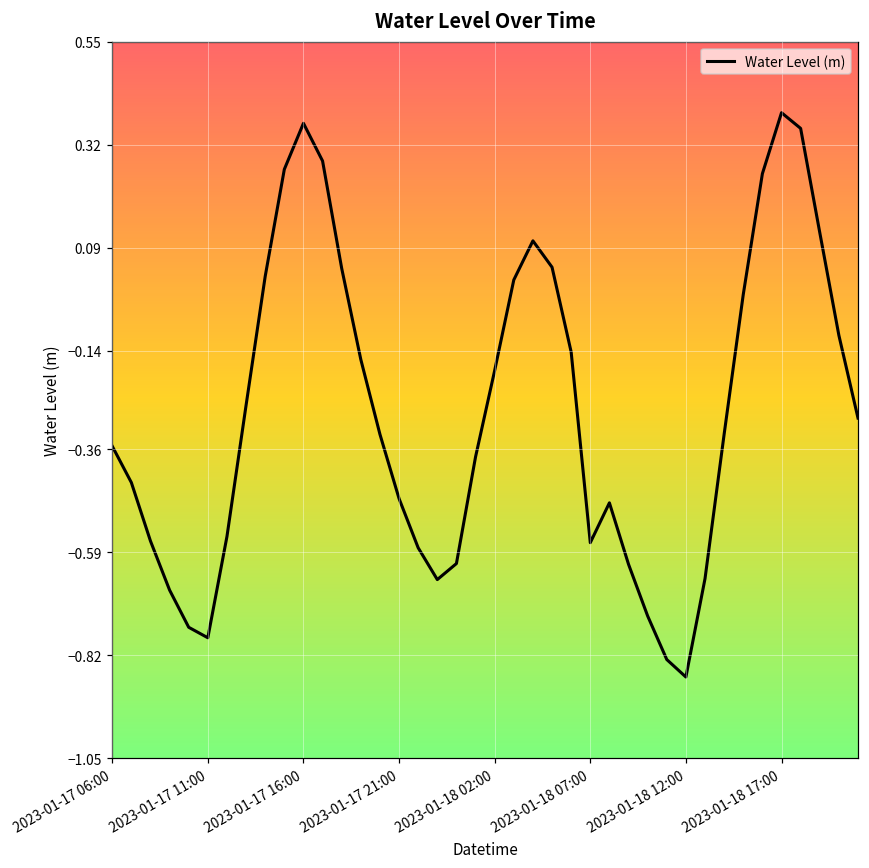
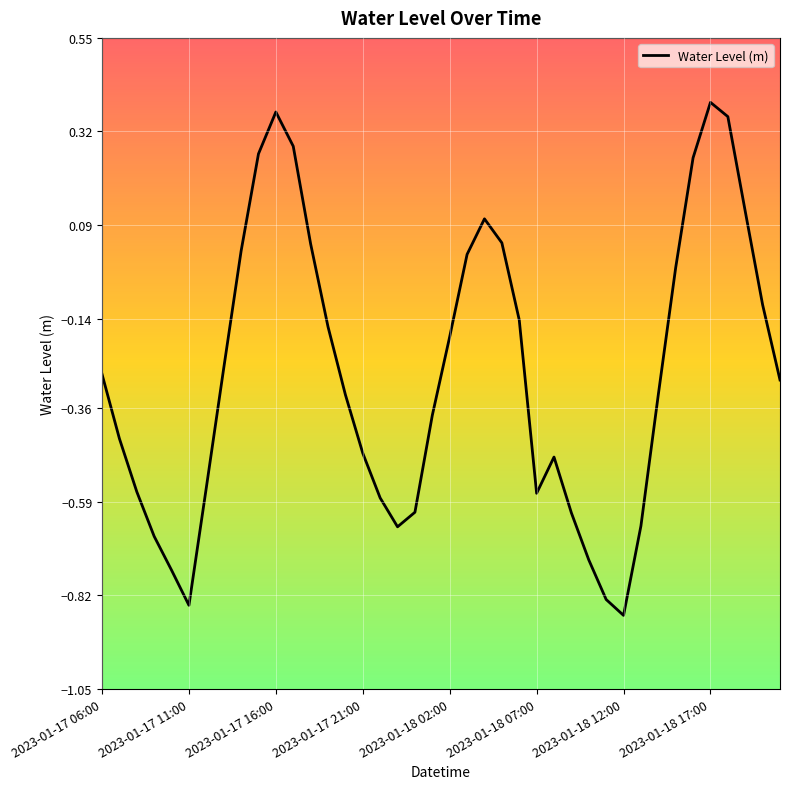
2023-01-17 06:00: -0.35 -> -0.28
2023-01-17 11:00: -0.78 -> -0.84
